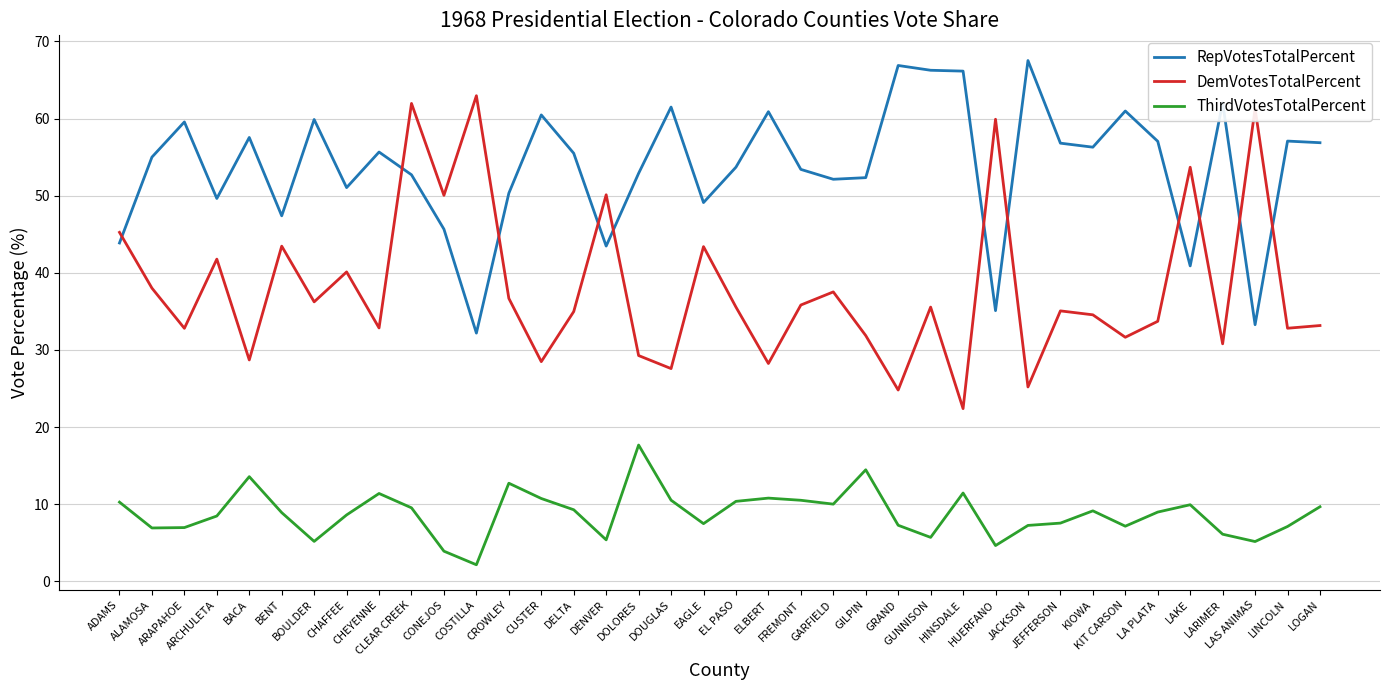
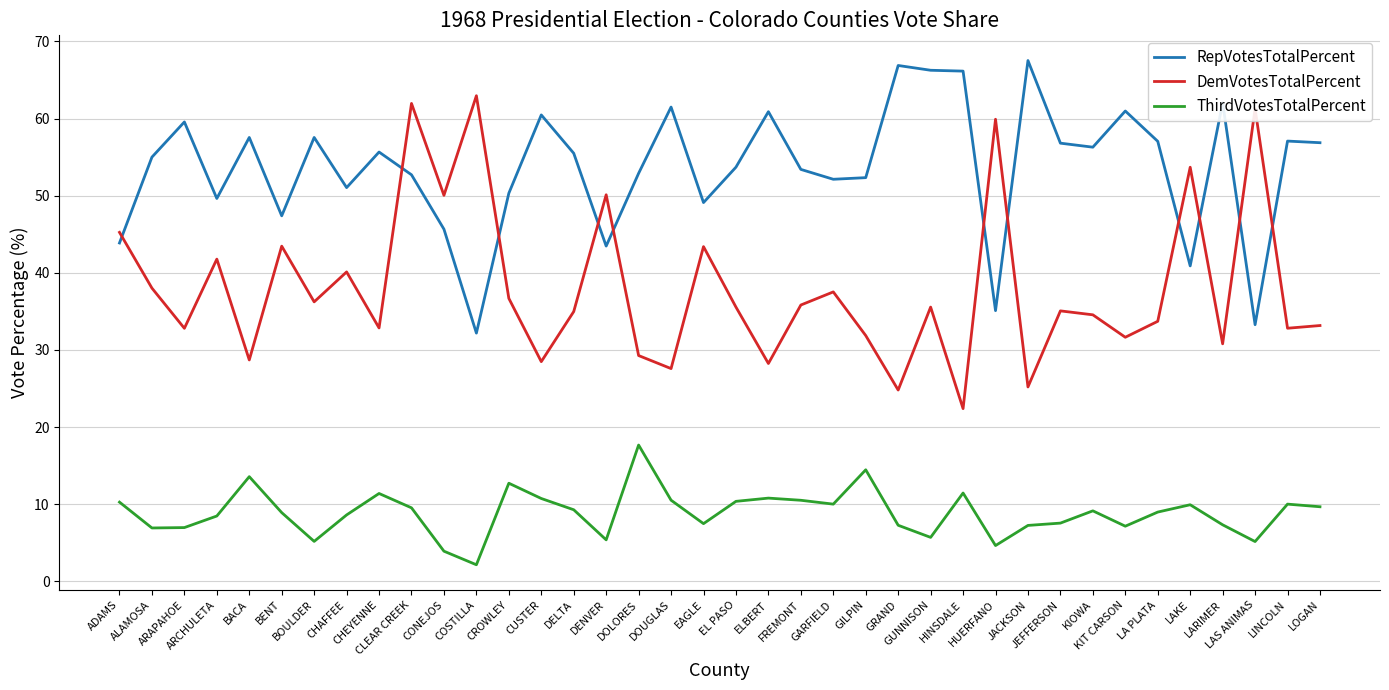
RepVotesTotalPercent, BOULDER: 60 -> 58
ThirdVotesTotalPercent, LARIMER: 6 -> 7
ThirdVotesTotalPercent, LINCOLN: 7 -> 10
